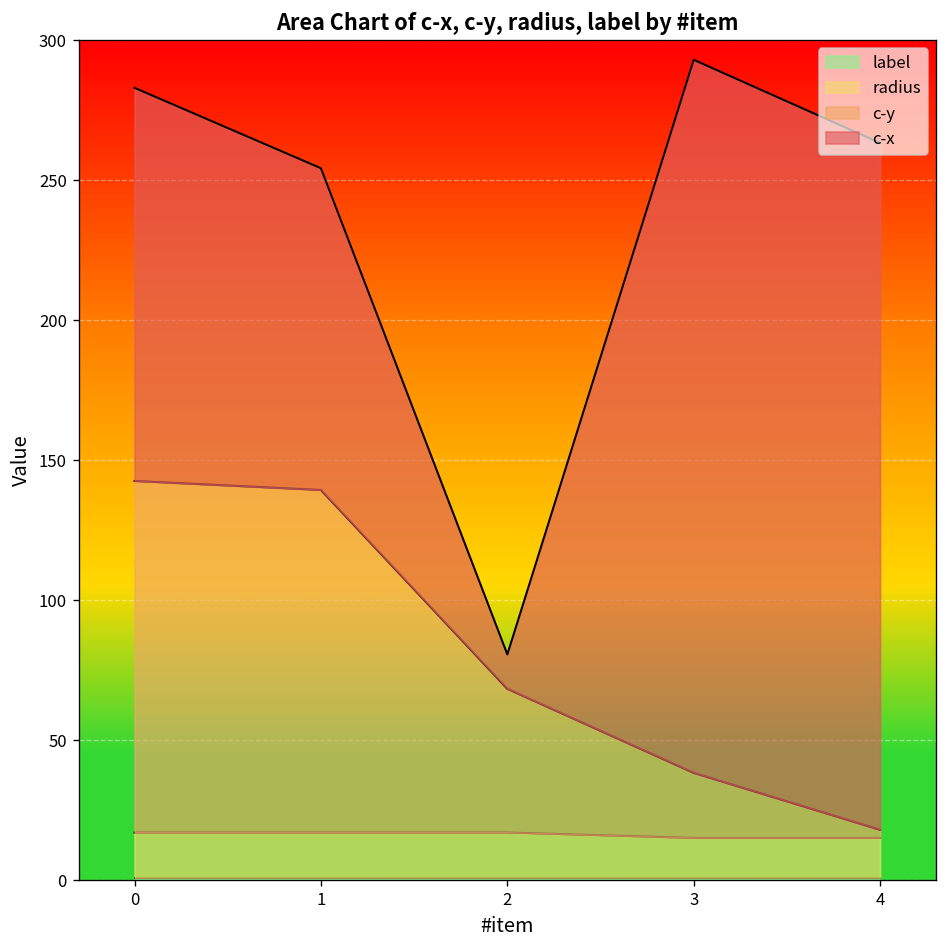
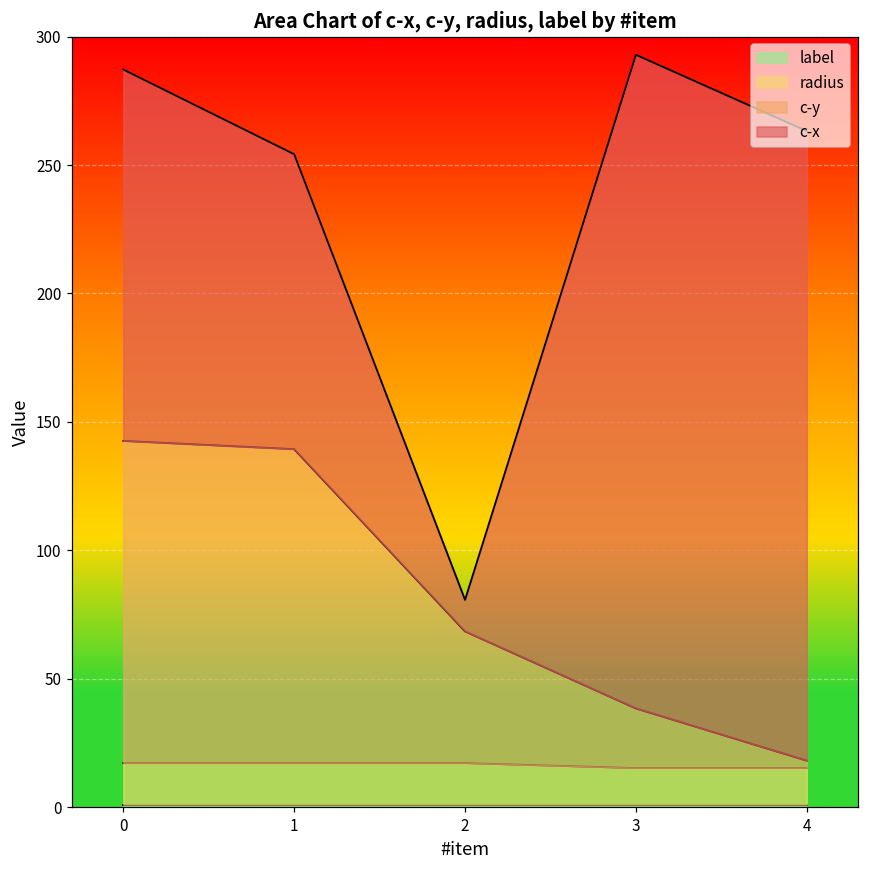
c-x, 0: 140 -> 145
